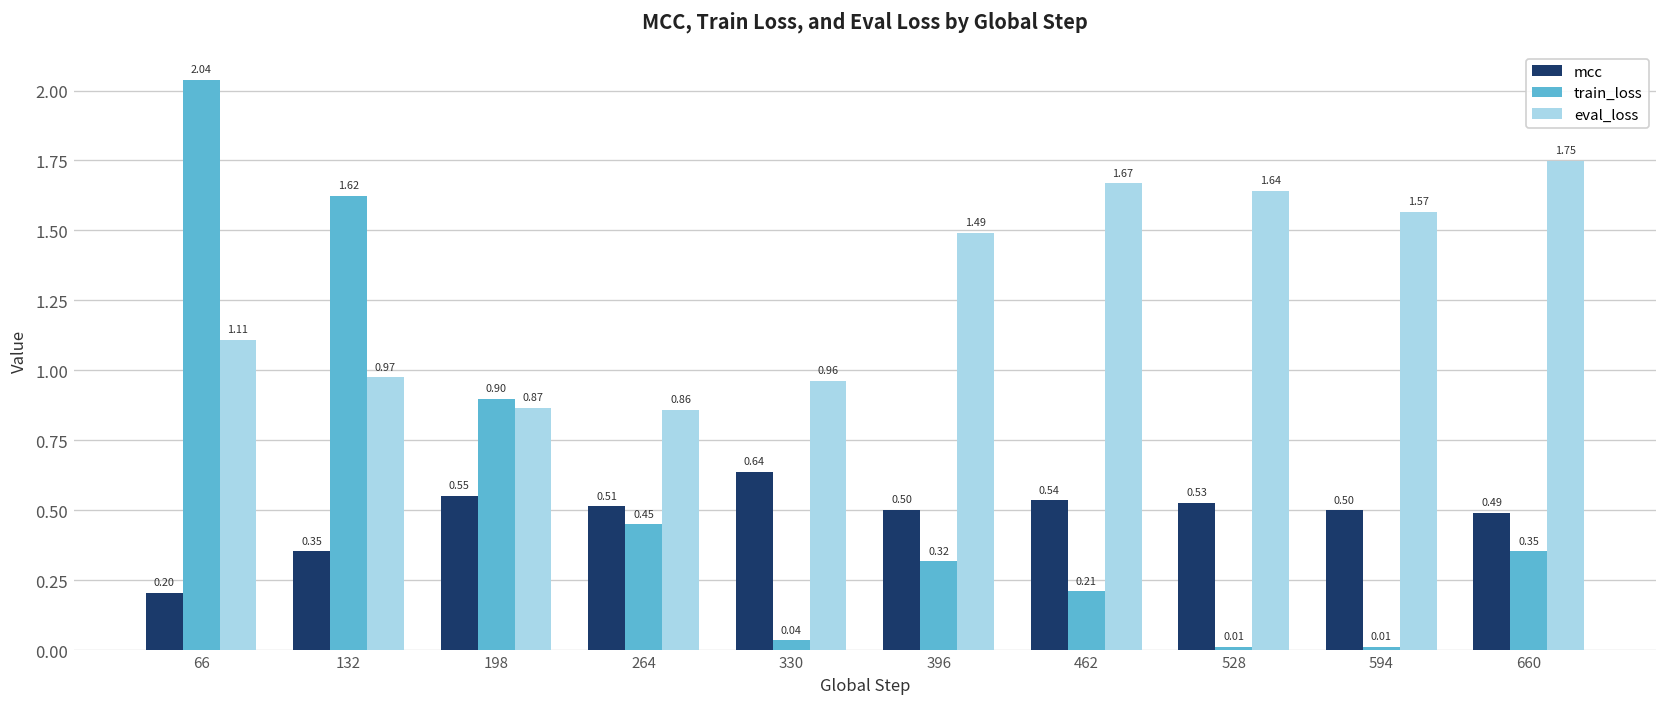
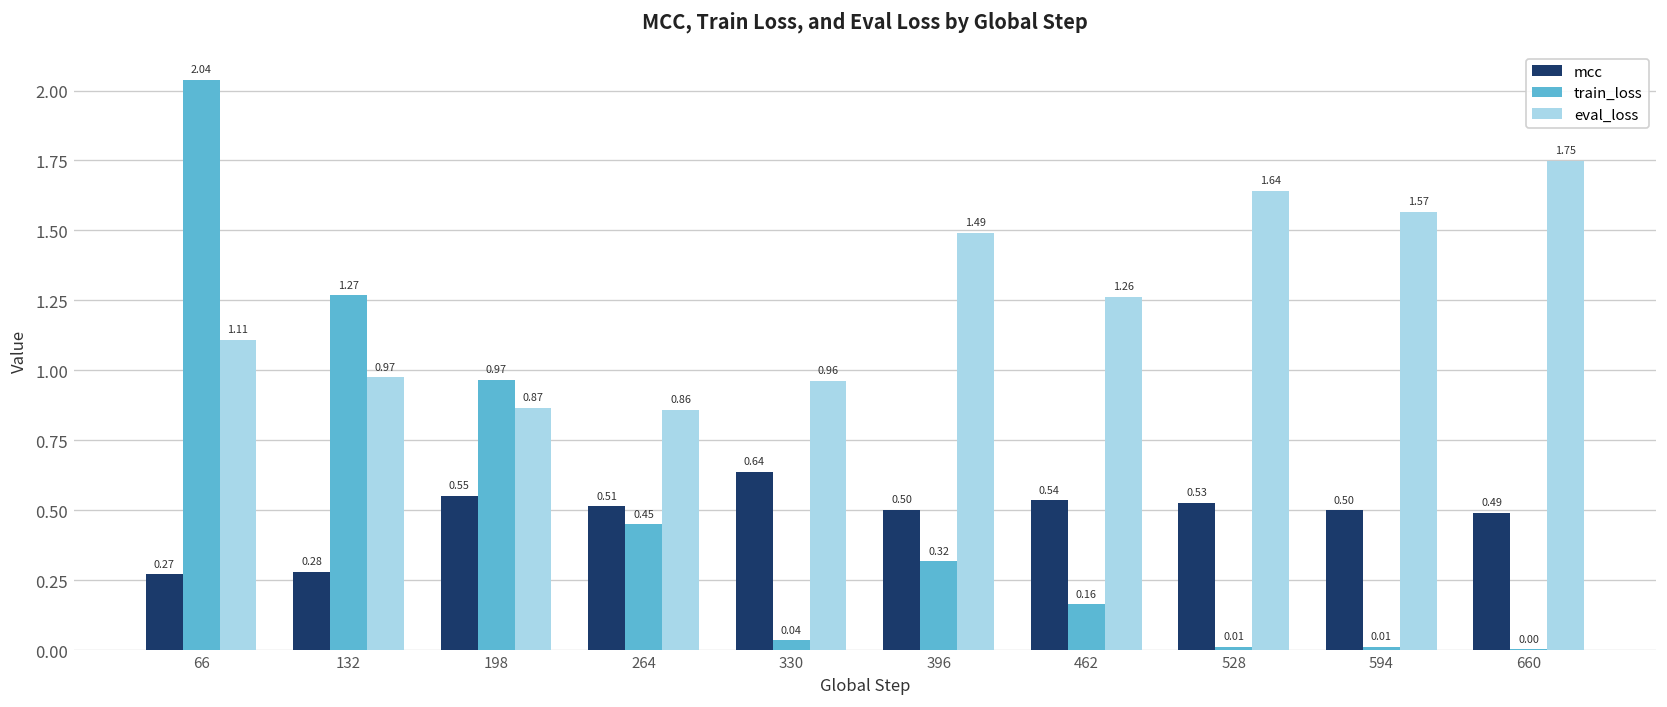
mcc, 66: 0.20 -> 0.27
mcc, 132: 0.35 -> 0.28
train_loss, 132: 1.62 -> 1.27
train_loss, 198: 0.90 -> 0.97
train_loss, 462: 0.21 -> 0.16
eval_loss, 462: 1.67 -> 1.26
train_loss, 660: 0.35 -> 0.00
